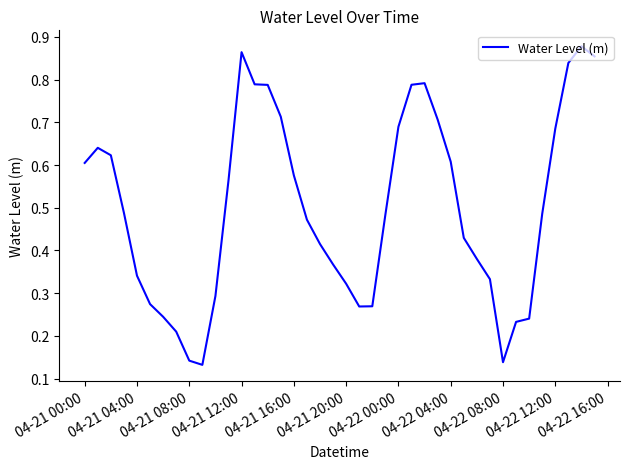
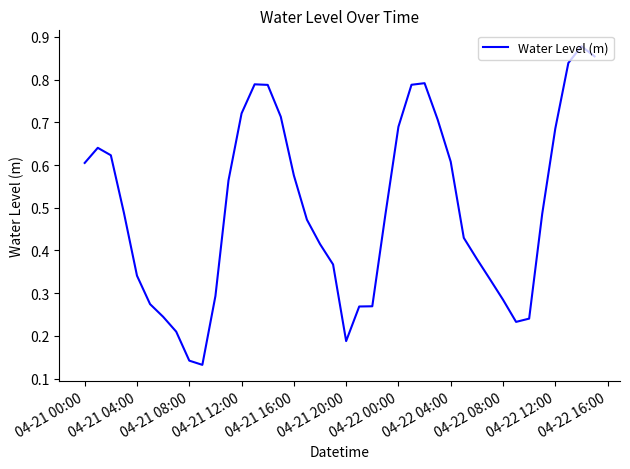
04-21 12:00: 0.86 -> 0.72
04-21 20:00: 0.32 -> 0.19
04-22 08:00: 0.14 -> 0.28
